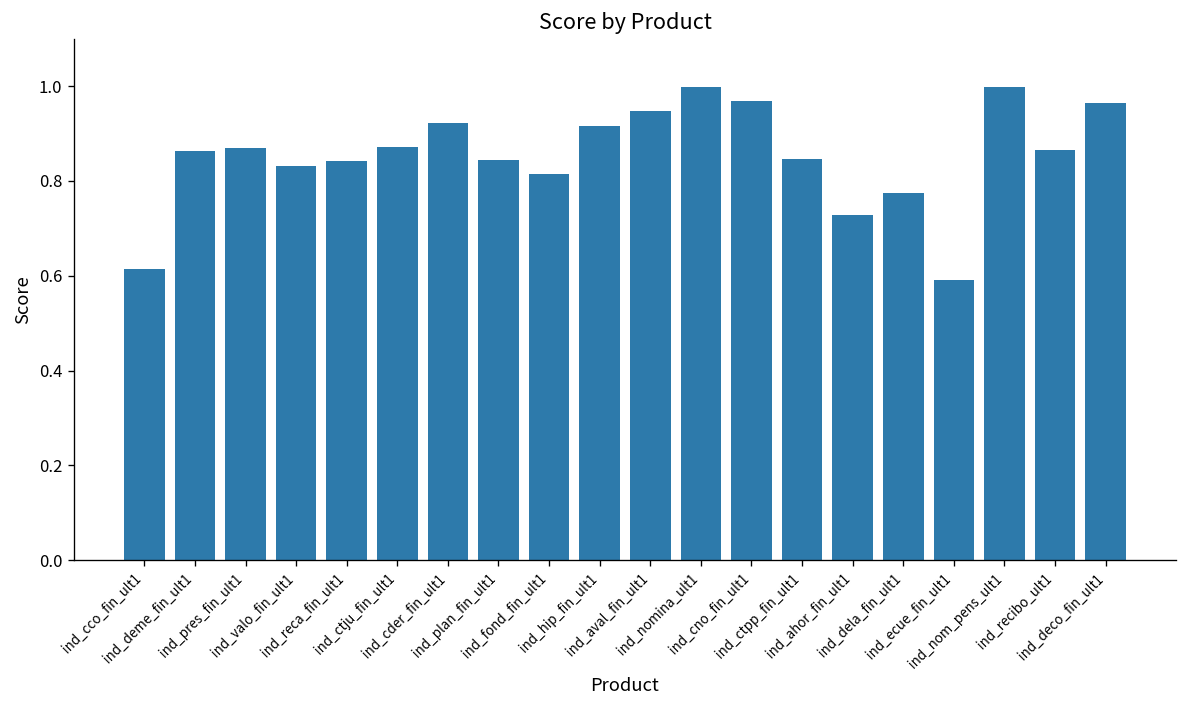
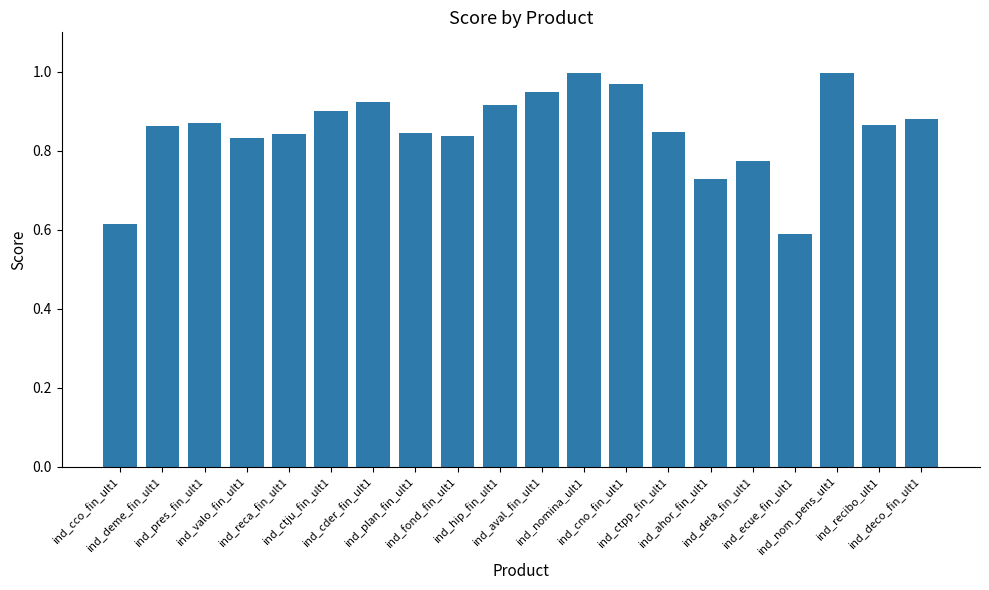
ind_ctju_fin_ult1: 0.87 -> 0.90
ind_fond_fin_ult1: 0.82 -> 0.84
ind_deco_fin_ult1: 0.97 -> 0.88
